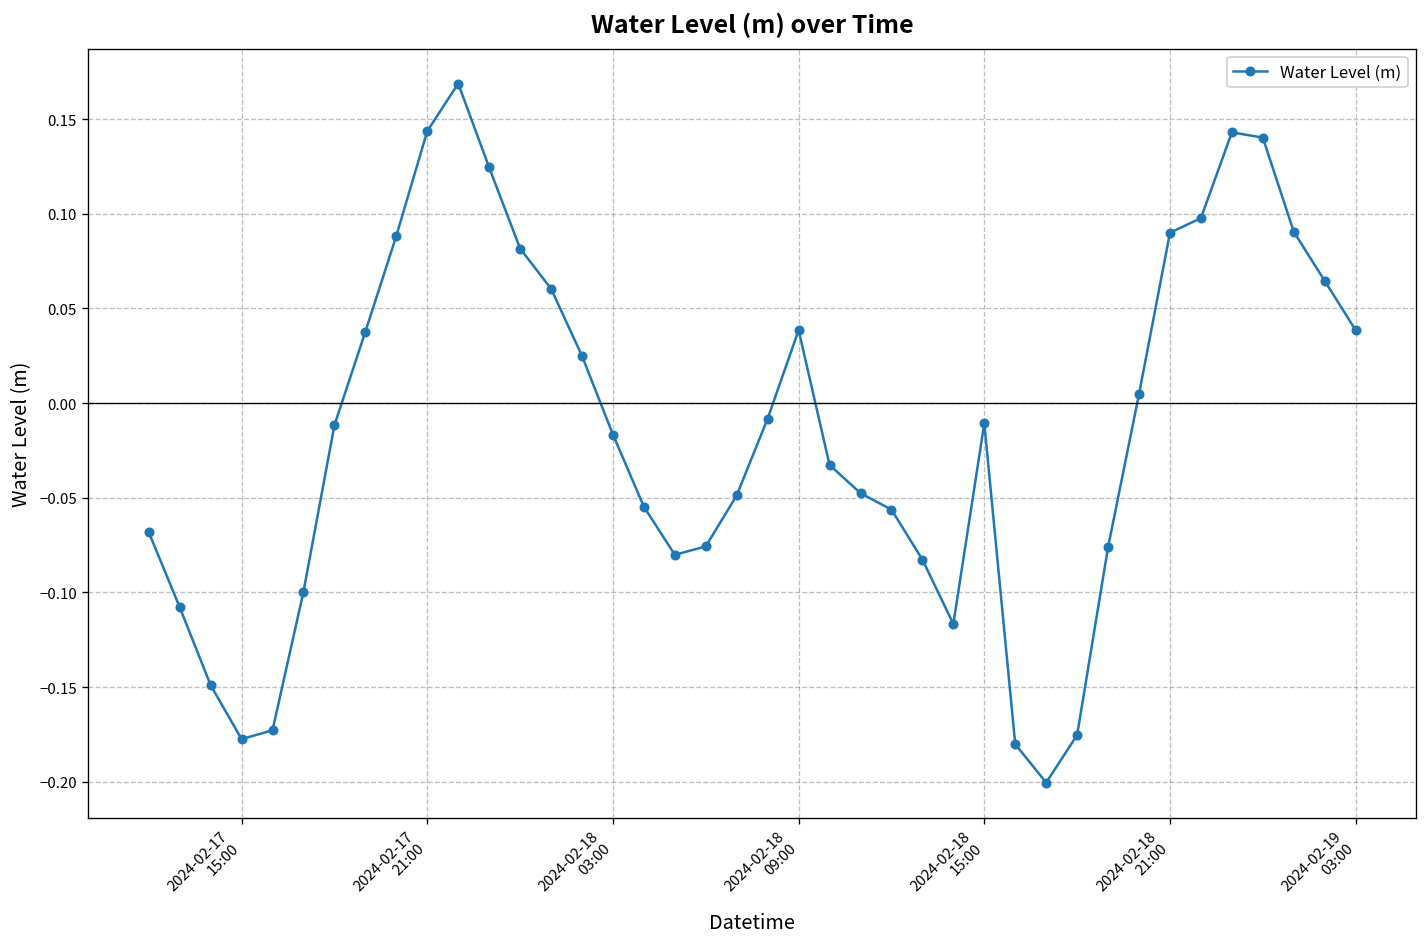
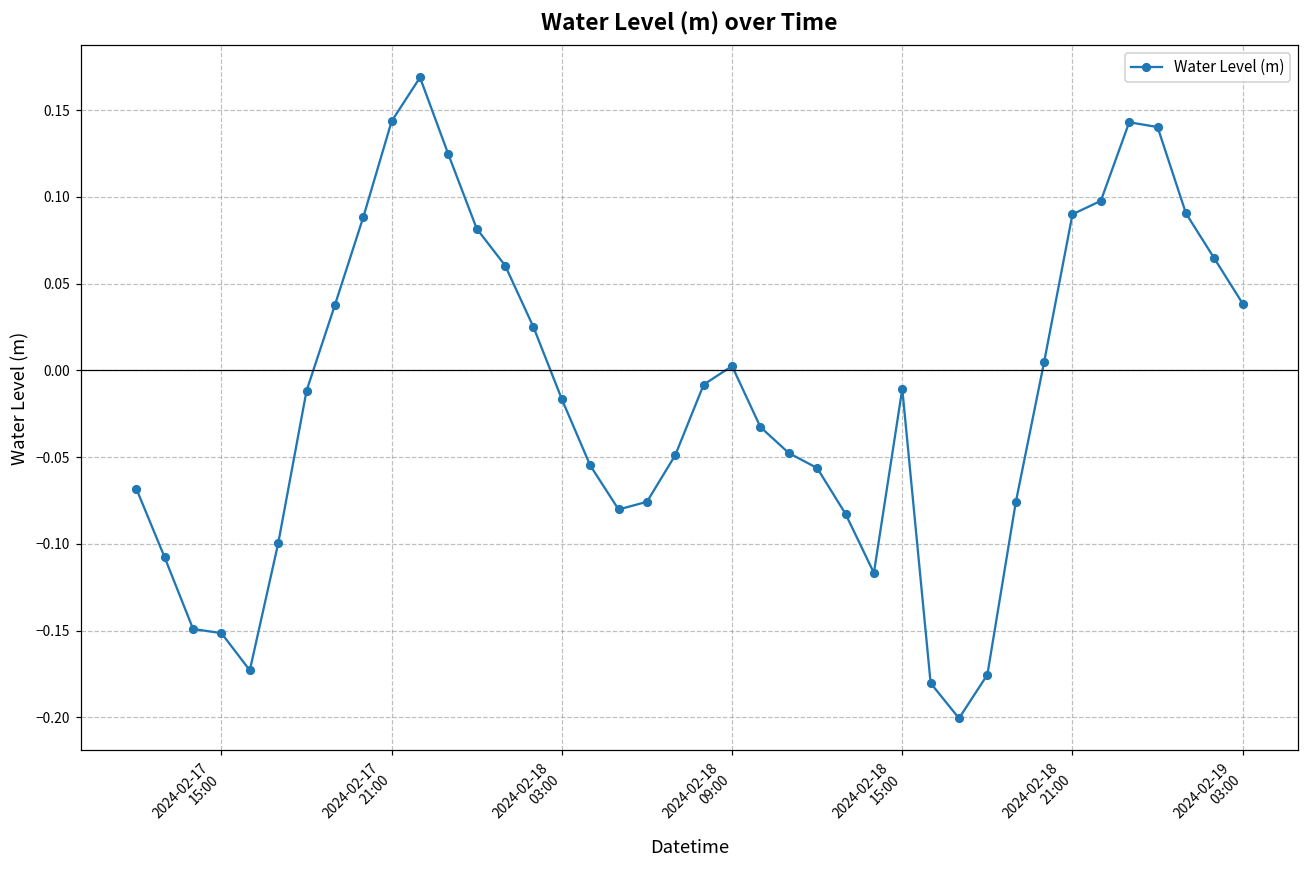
2024-02-17 15:00: -0.178 -> -0.151
2024-02-18 09:00: 0.039 -> 0.003
